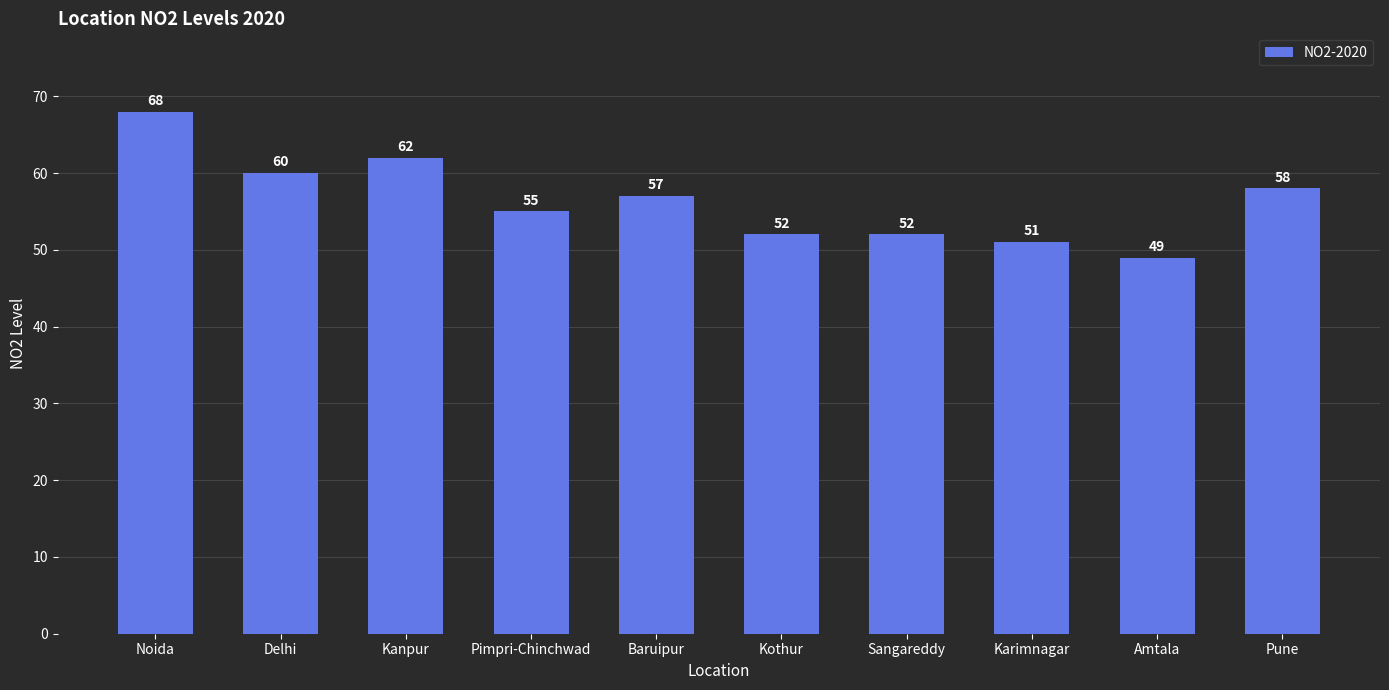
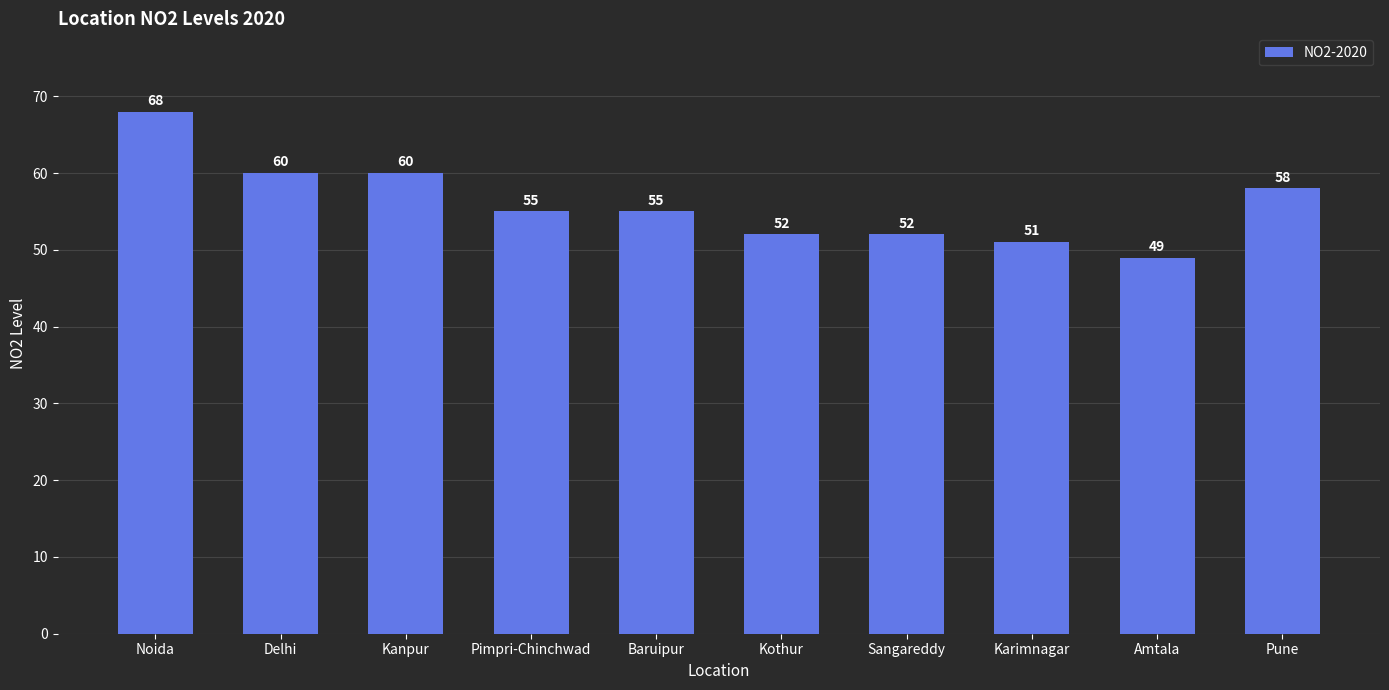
Kanpur: 62 -> 60
Baruipur: 57 -> 55
